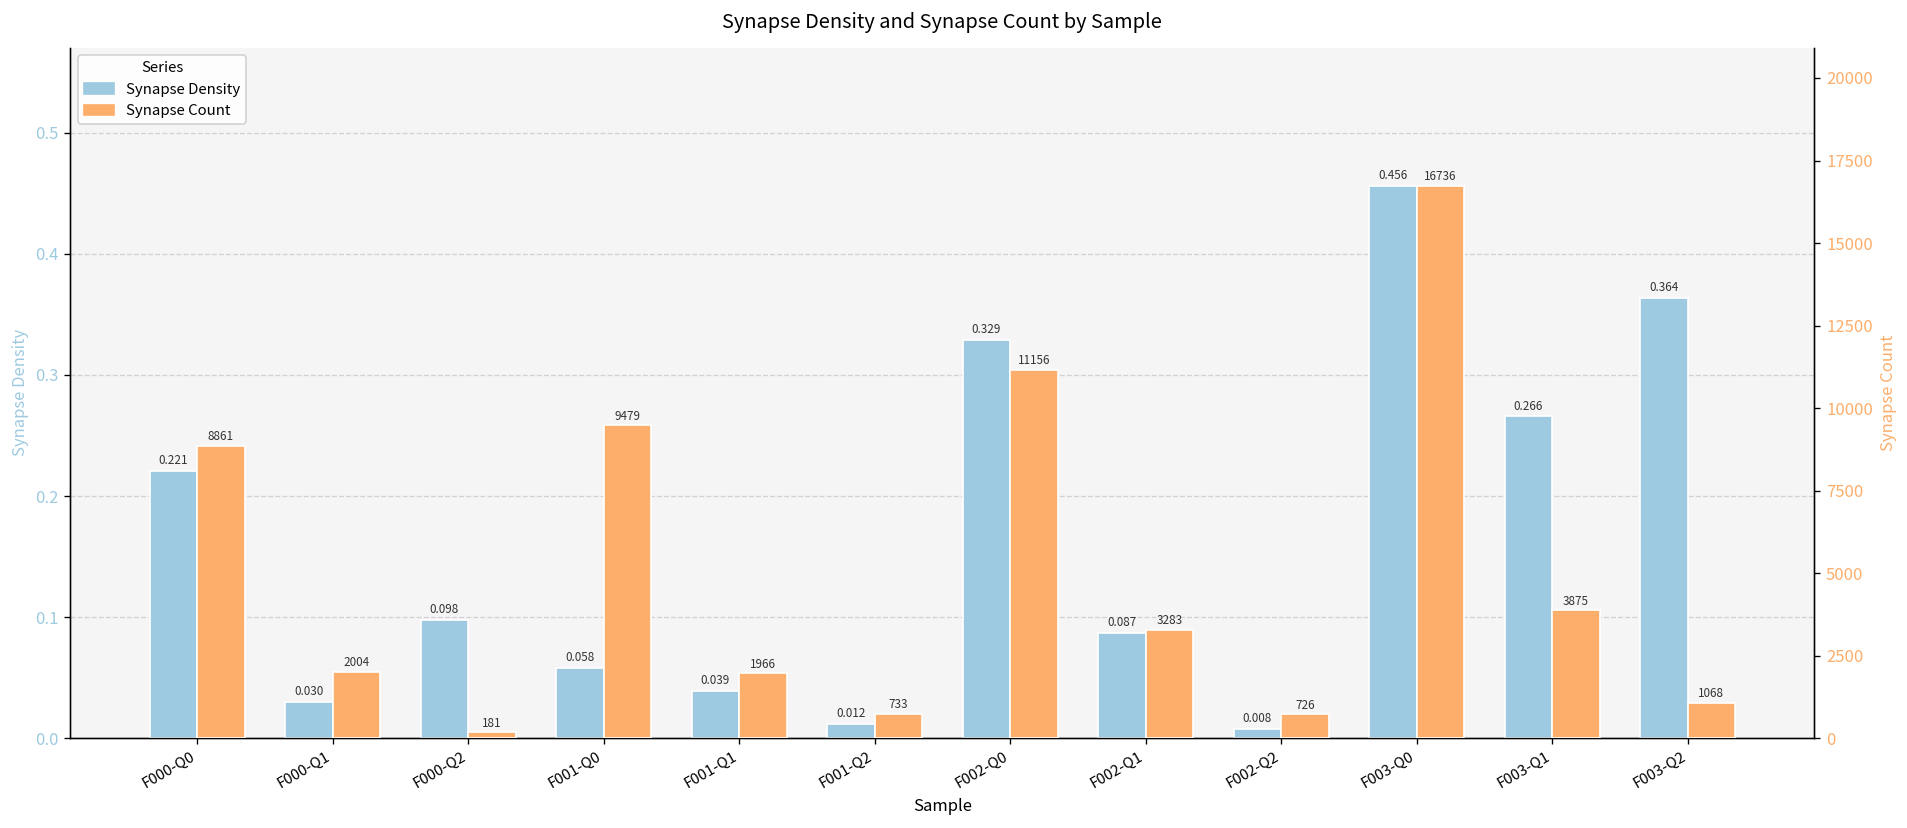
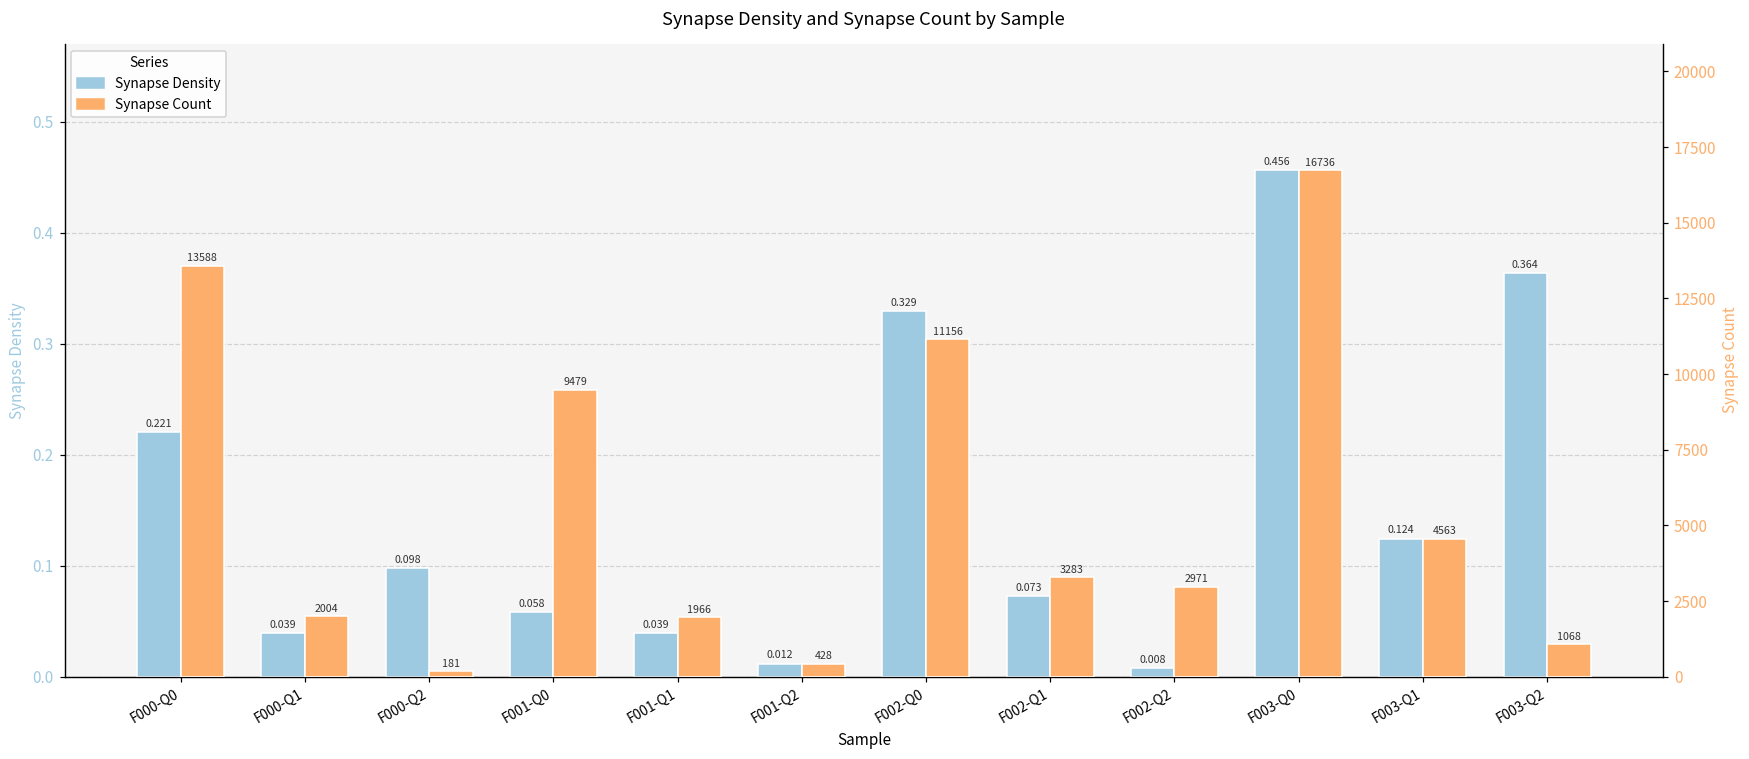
Synapse Density, F000-Q1: 0.030 -> 0.039
Synapse Density, F002-Q1: 0.087 -> 0.073
Synapse Density, F003-Q1: 0.266 -> 0.124
Synapse Count, F000-Q0: 8861 -> 13588
Synapse Count, F001-Q2: 733 -> 428
Synapse Count, F002-Q2: 726 -> 2971
Synapse Count, F003-Q1: 3875 -> 4563
